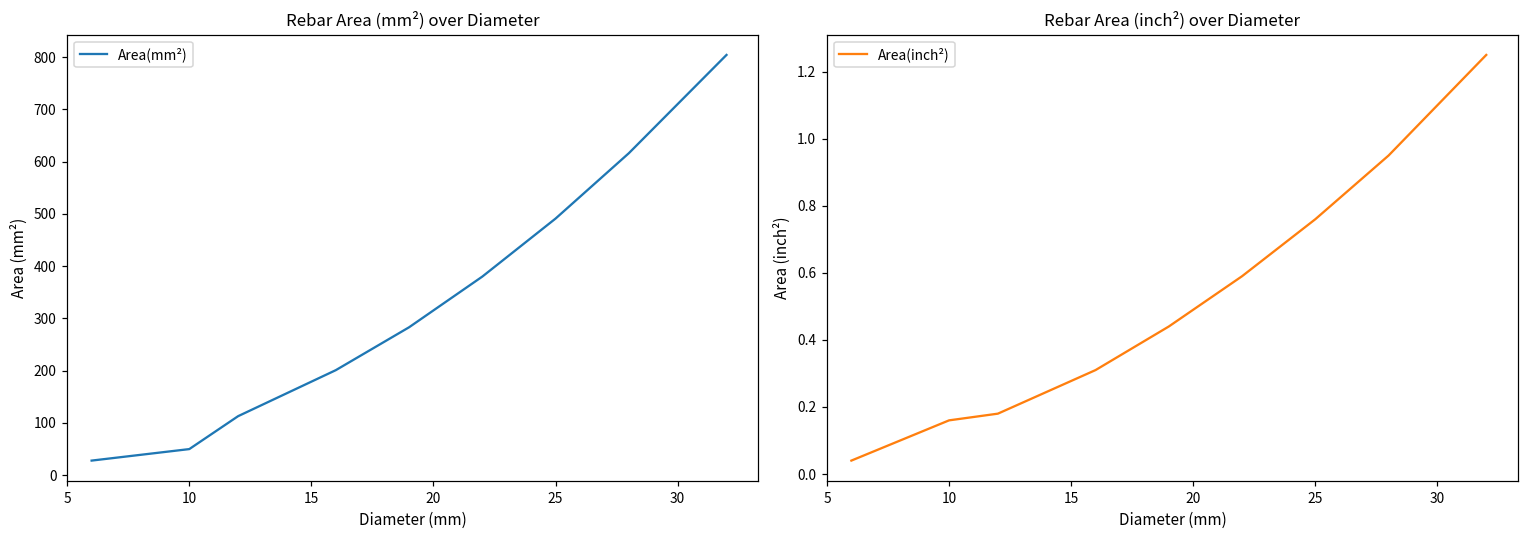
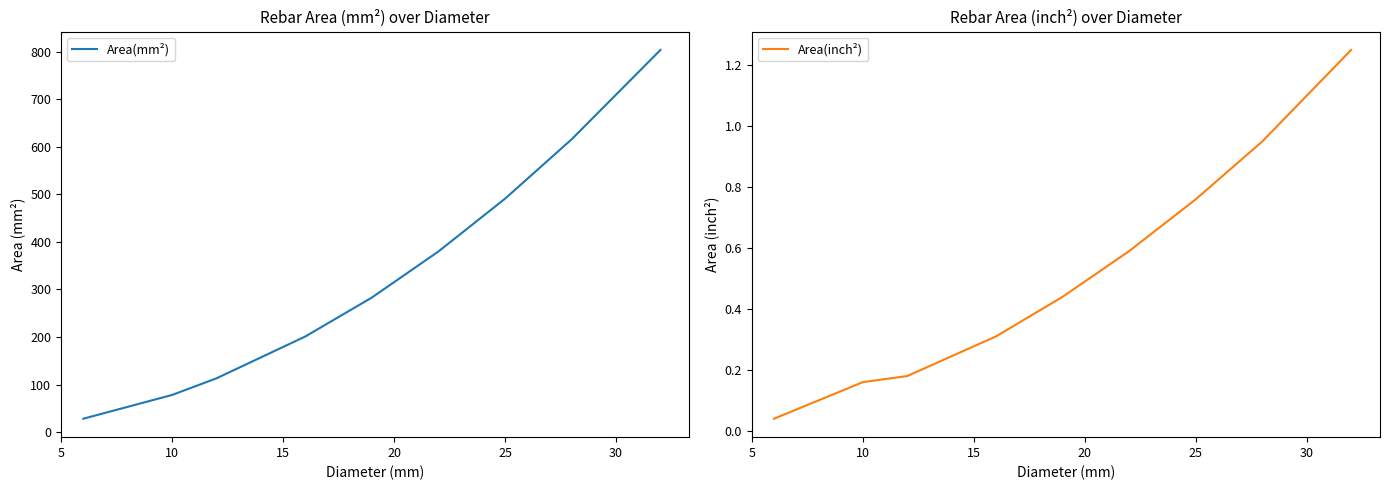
Rebar Area (mm²) over Diameter, 10: 50 -> 80
